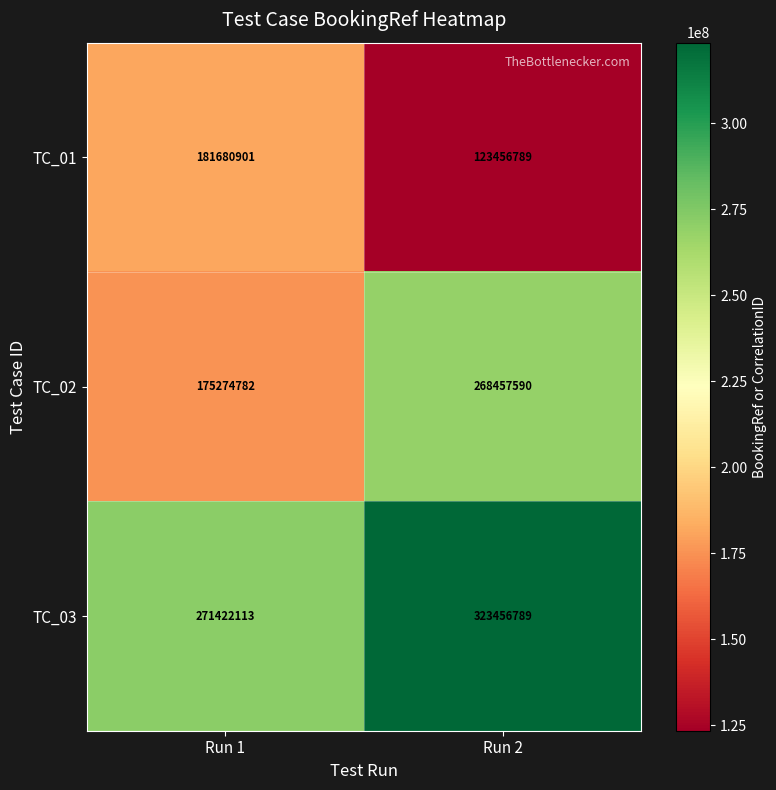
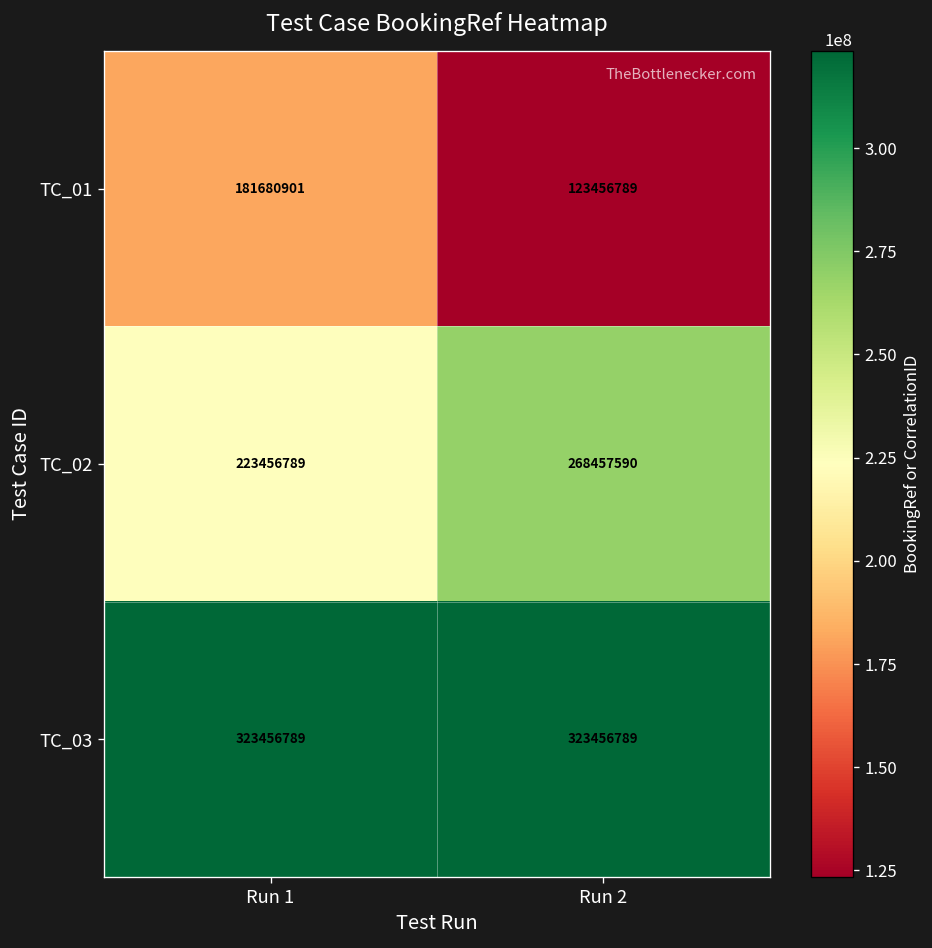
TC_02, Run 1: 175274782 -> 223456789
TC_03, Run 1: 271422113 -> 323456789
